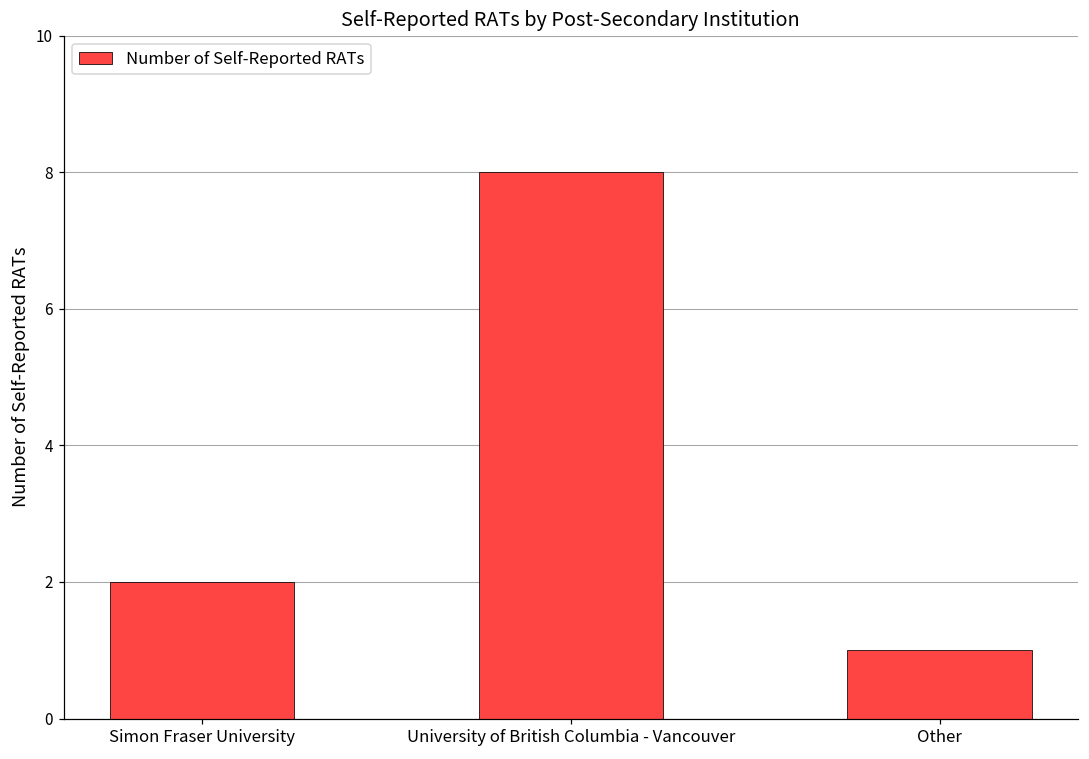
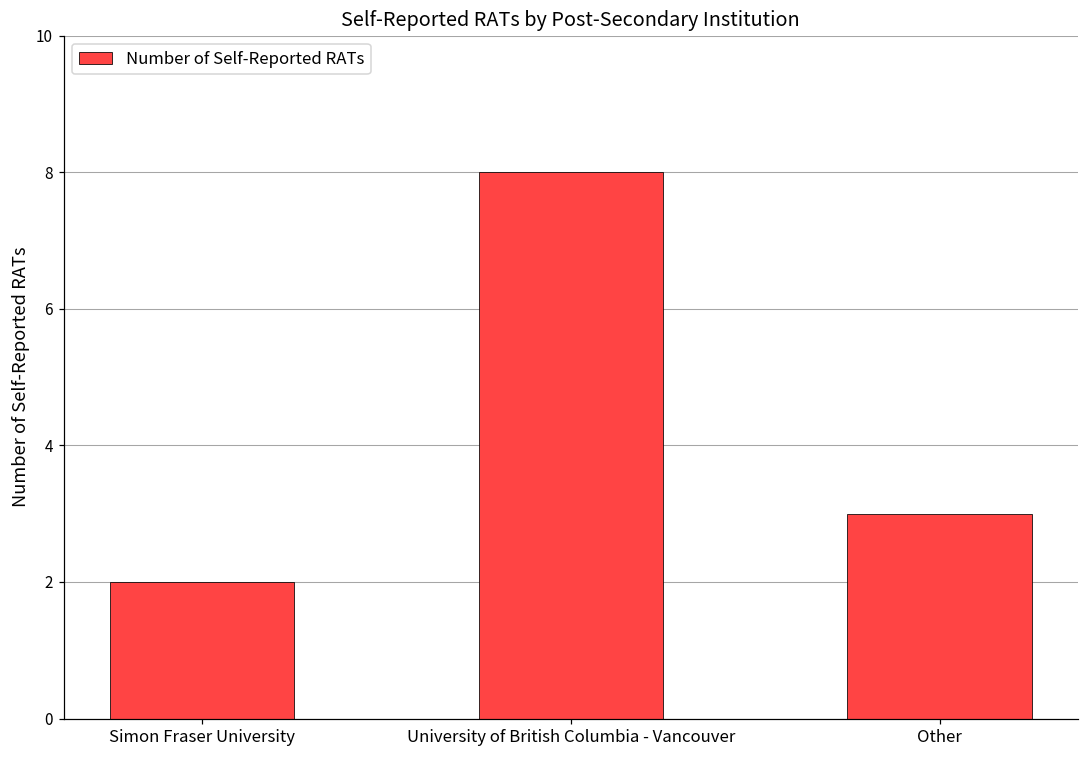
Other: 1 -> 3
